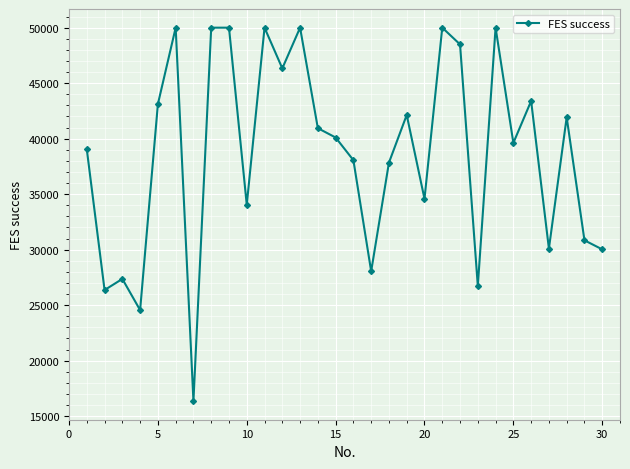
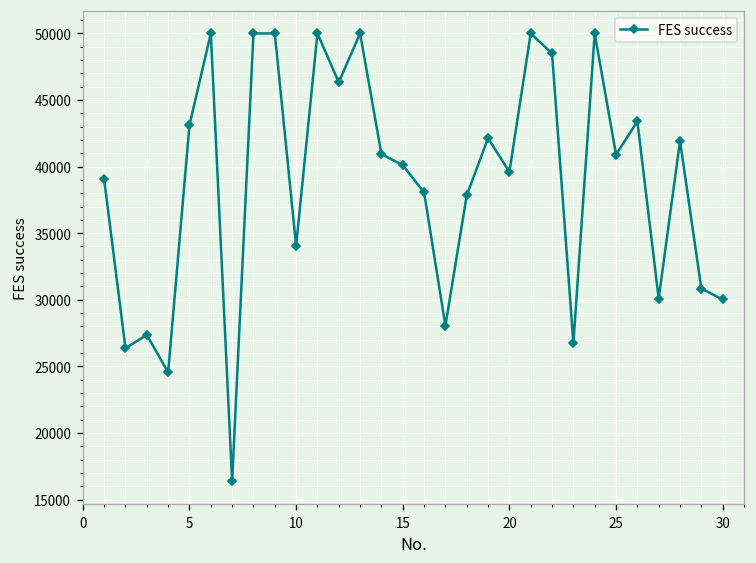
20: 34600 -> 39600
25: 39600 -> 40900
